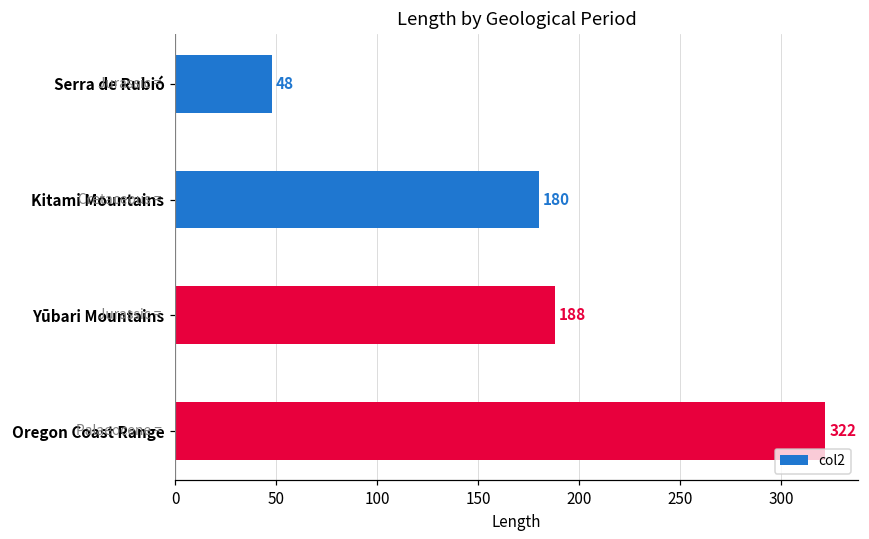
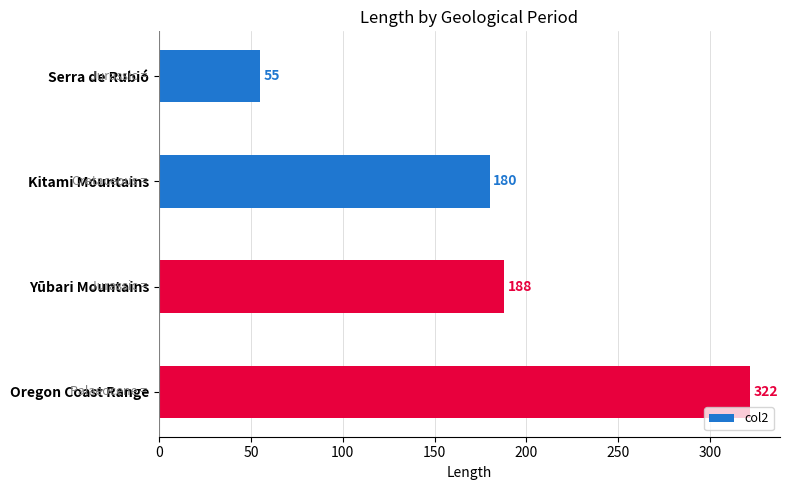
Serra de Rubió: 48 -> 55
